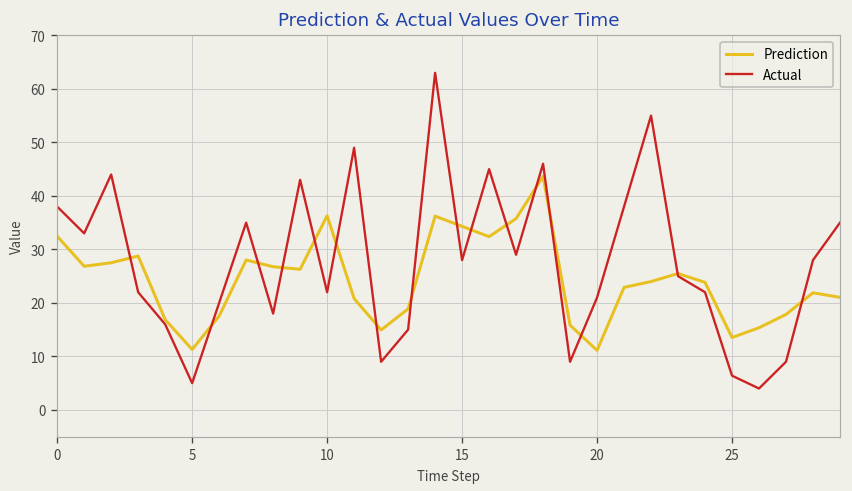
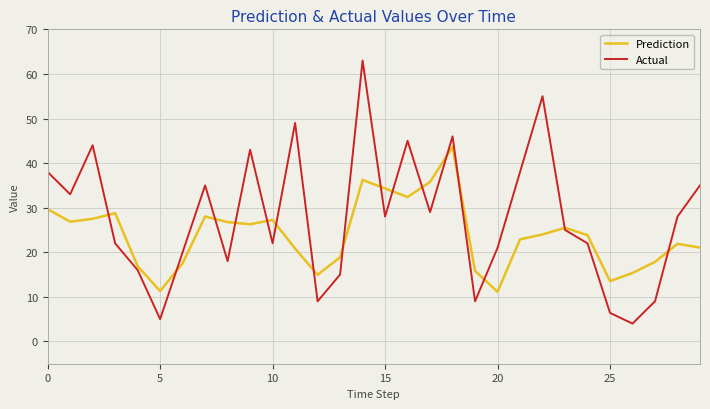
Prediction, 0: 32 -> 30
Prediction, 10: 36 -> 27
